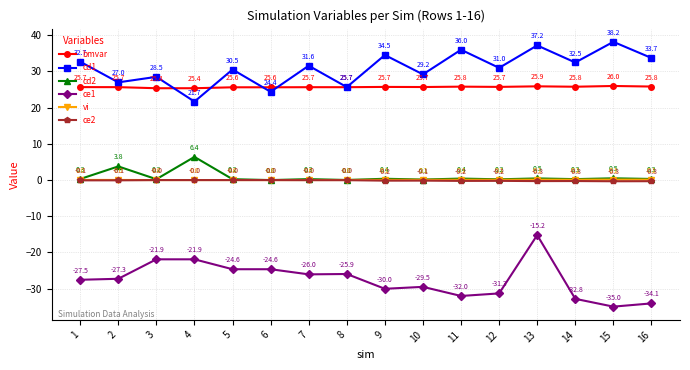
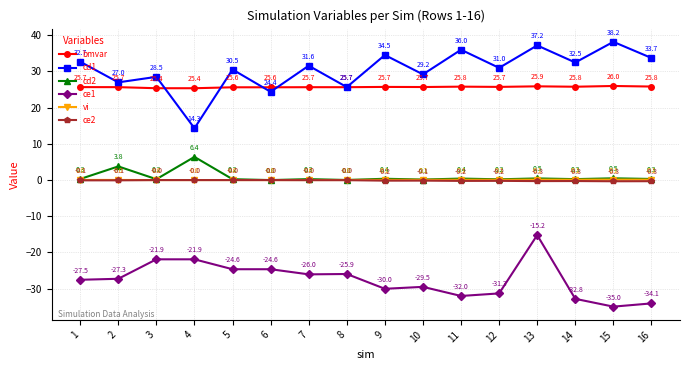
cd1, 4: 21.7 -> 14.3
